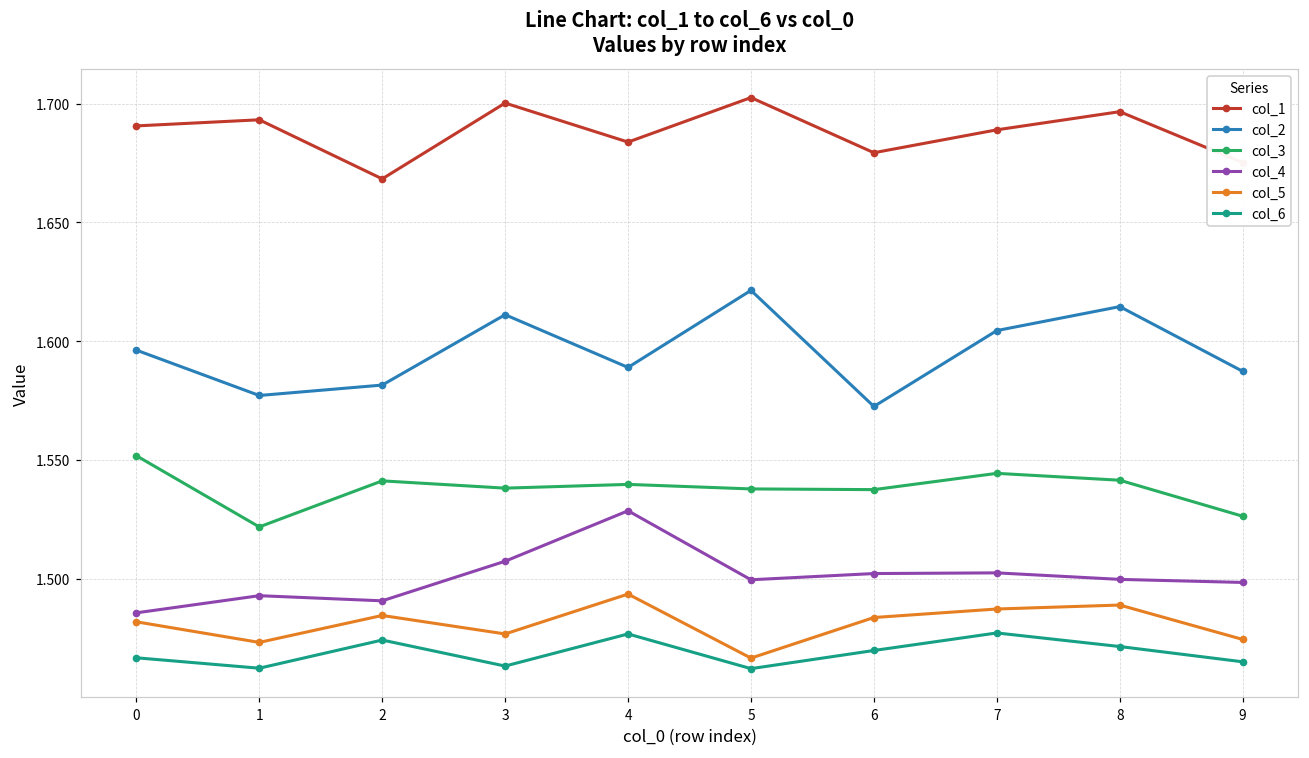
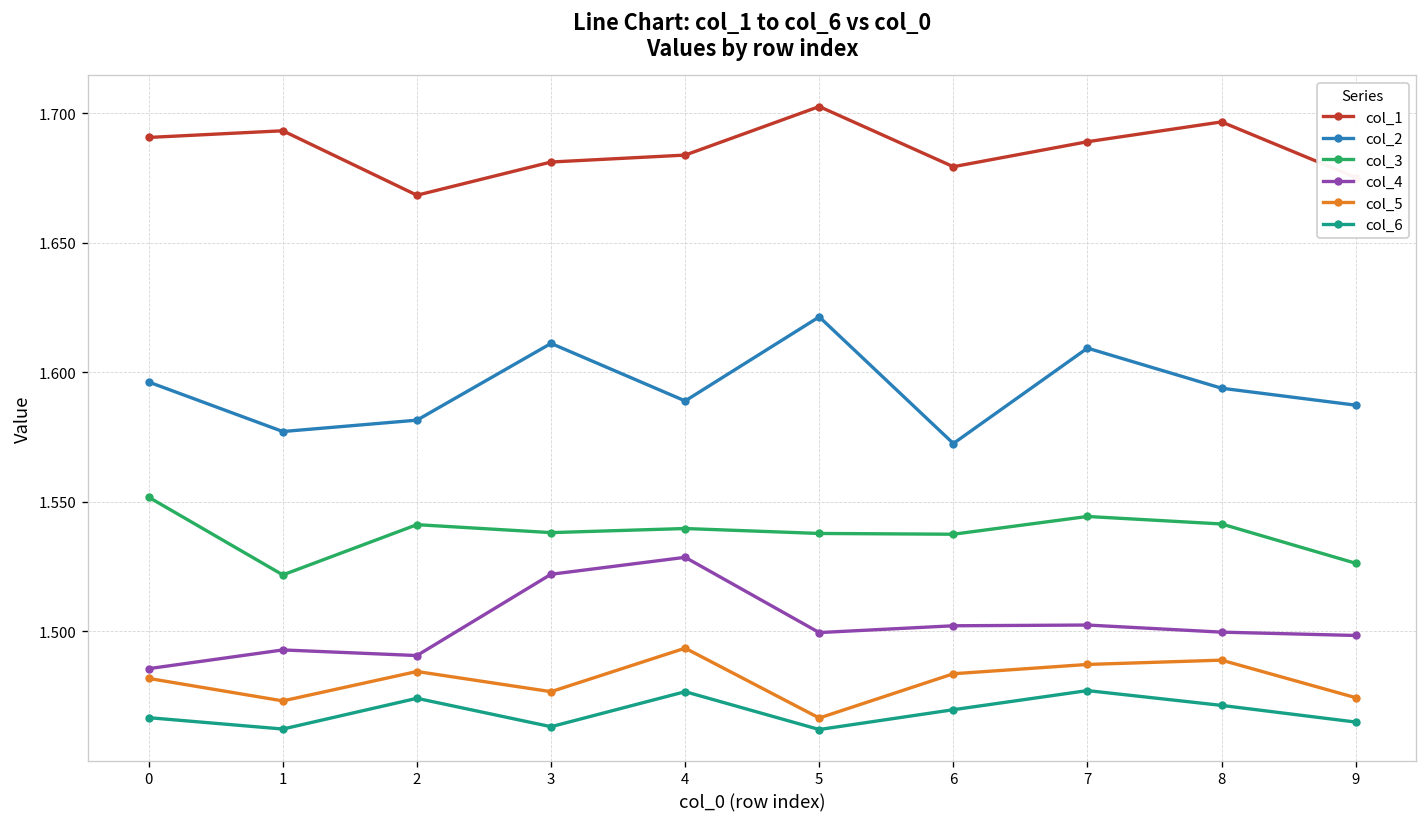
col_1, 3: 1.700 -> 1.681
col_4, 3: 1.507 -> 1.522
col_2, 7: 1.604 -> 1.609
col_2, 8: 1.615 -> 1.594
